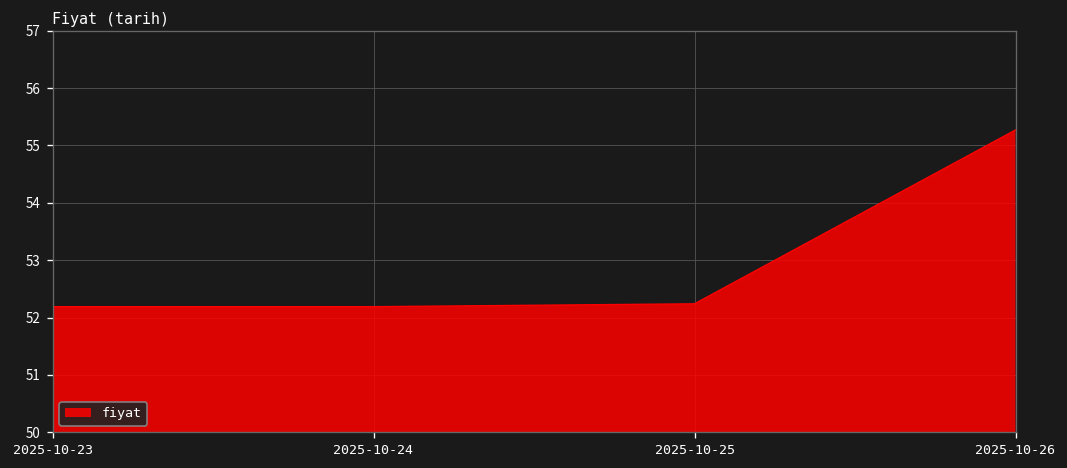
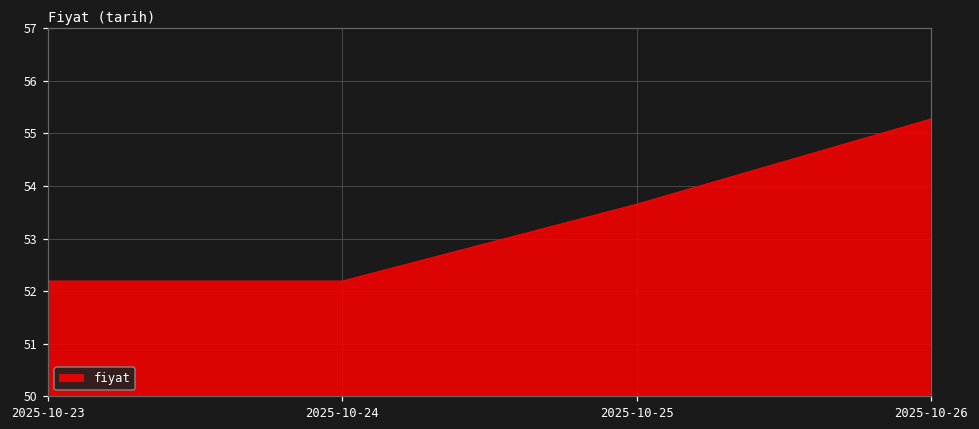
2025-10-25: 52.2 -> 53.7
